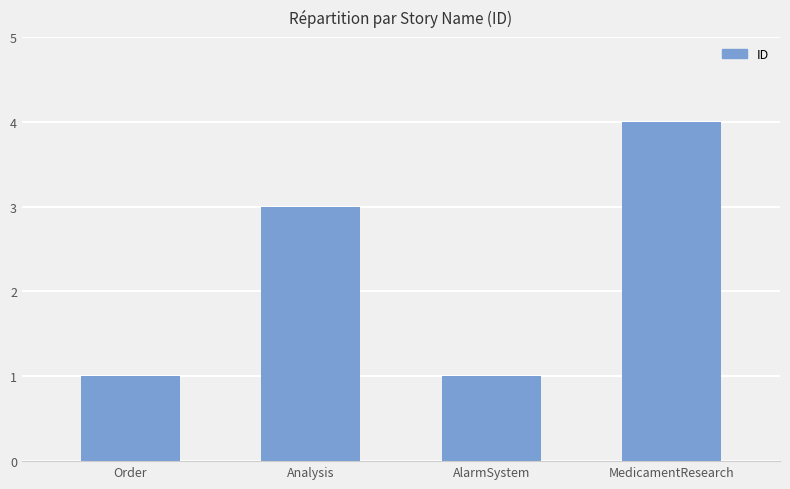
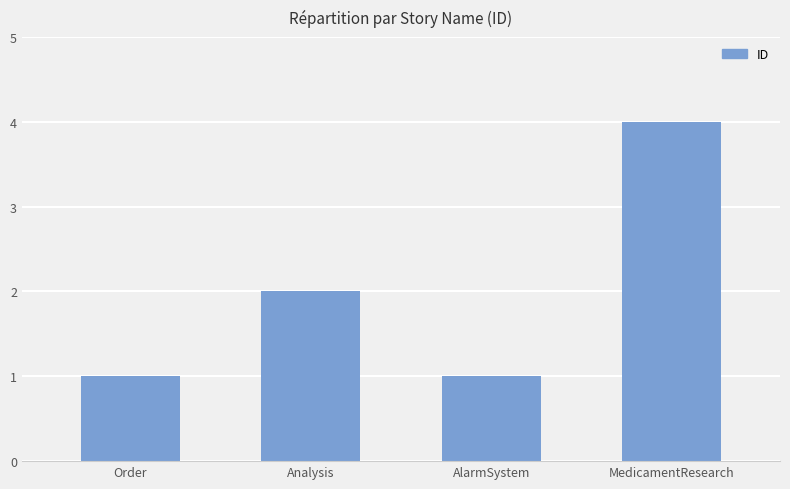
Analysis: 3 -> 2
